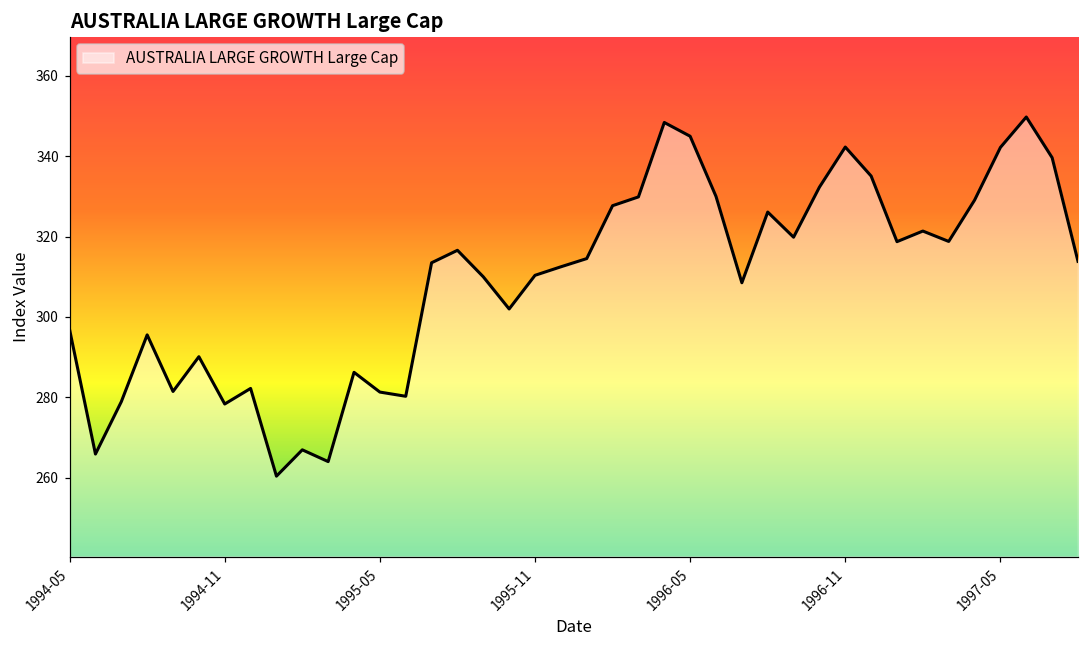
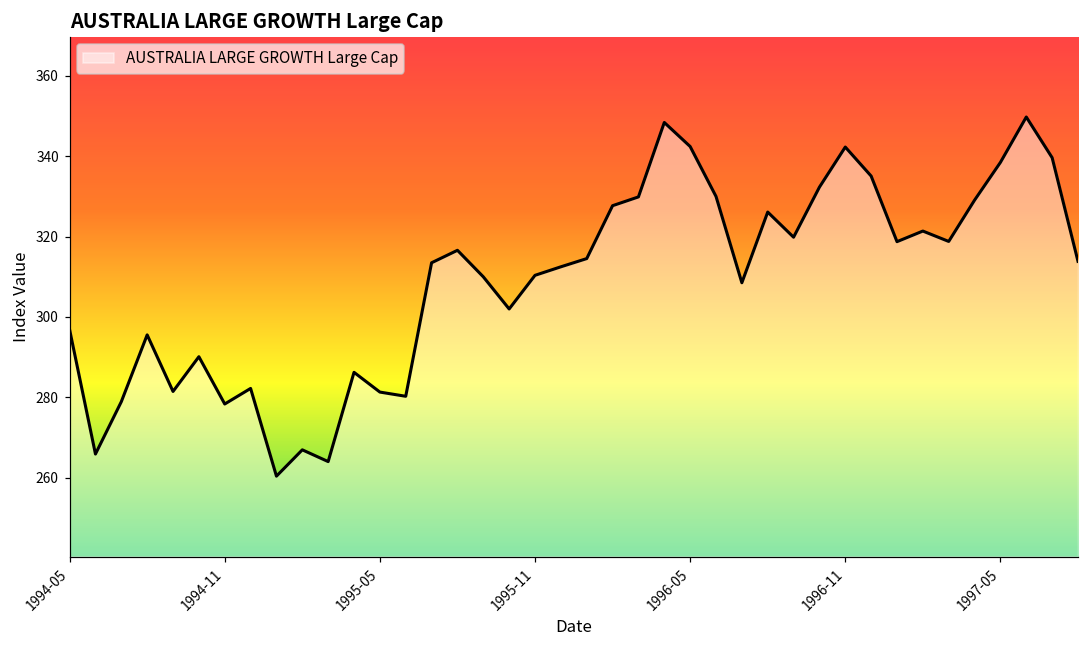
1996-05: 345 -> 342
1997-05: 342 -> 338
